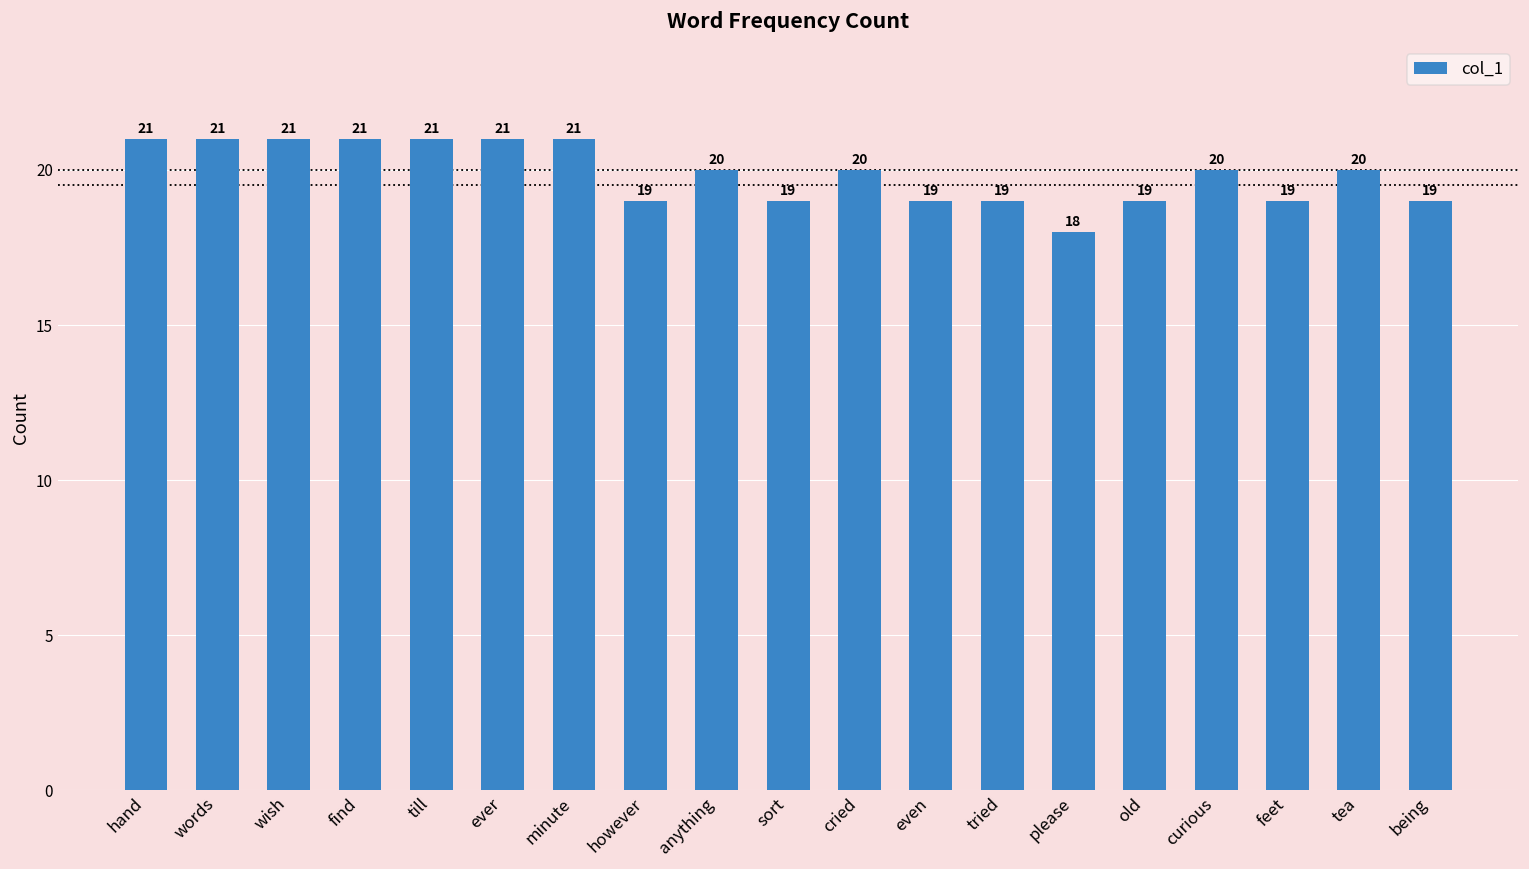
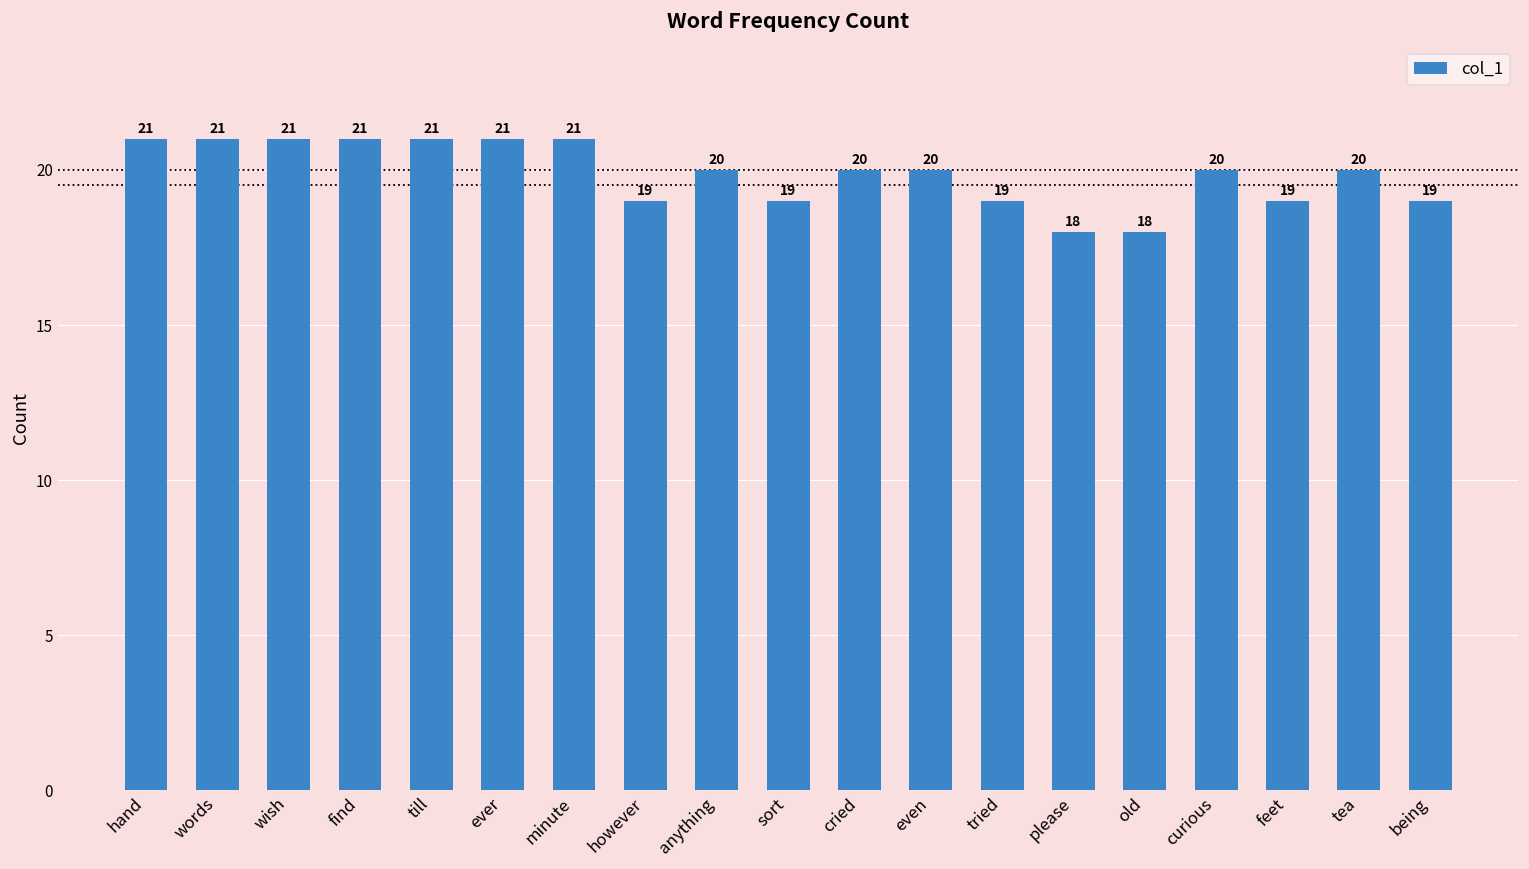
even: 19 -> 20
old: 19 -> 18
